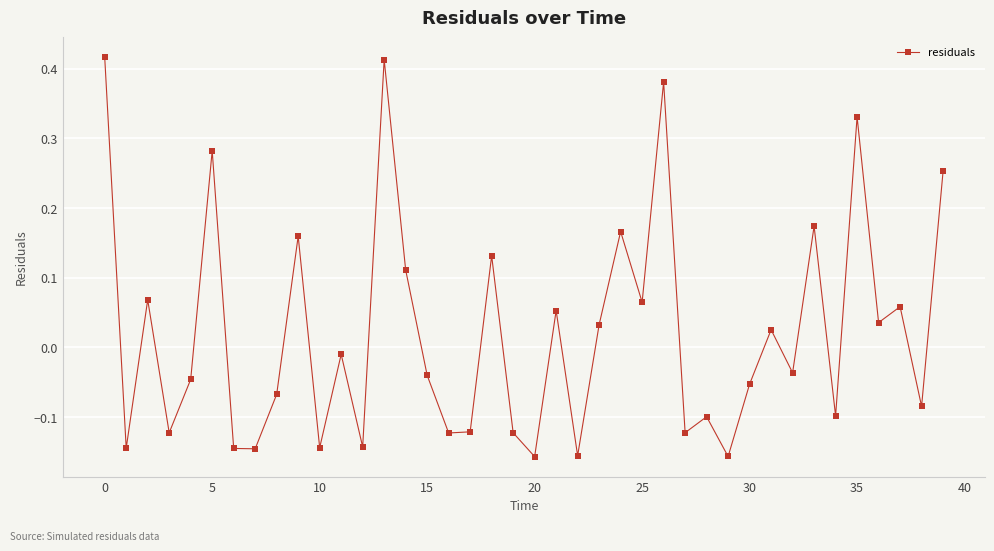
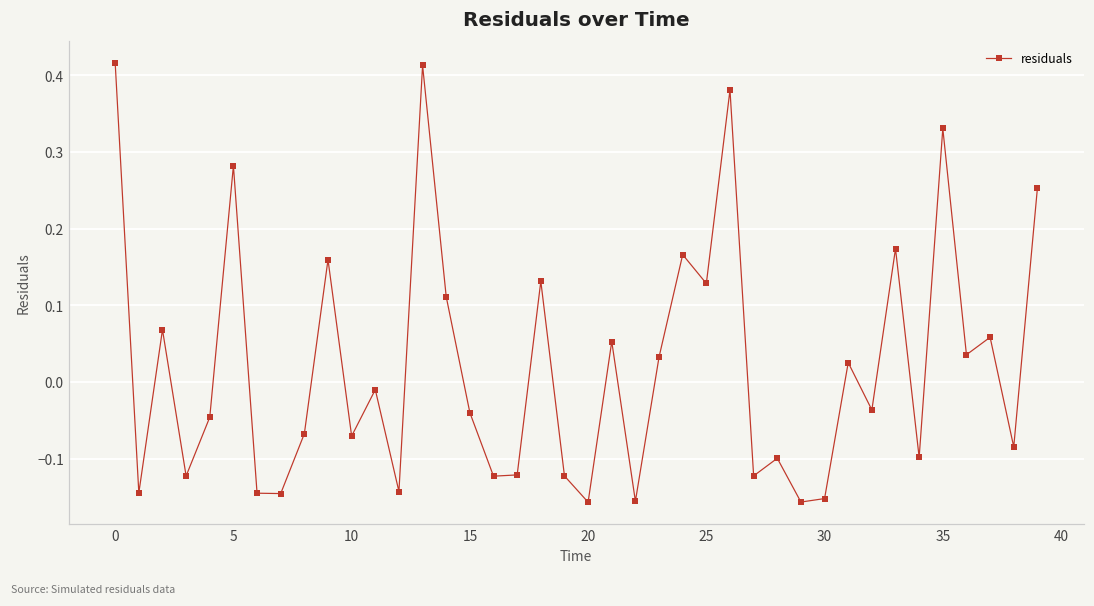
10: -0.14 -> -0.07
25: 0.06 -> 0.13
30: -0.05 -> -0.15
